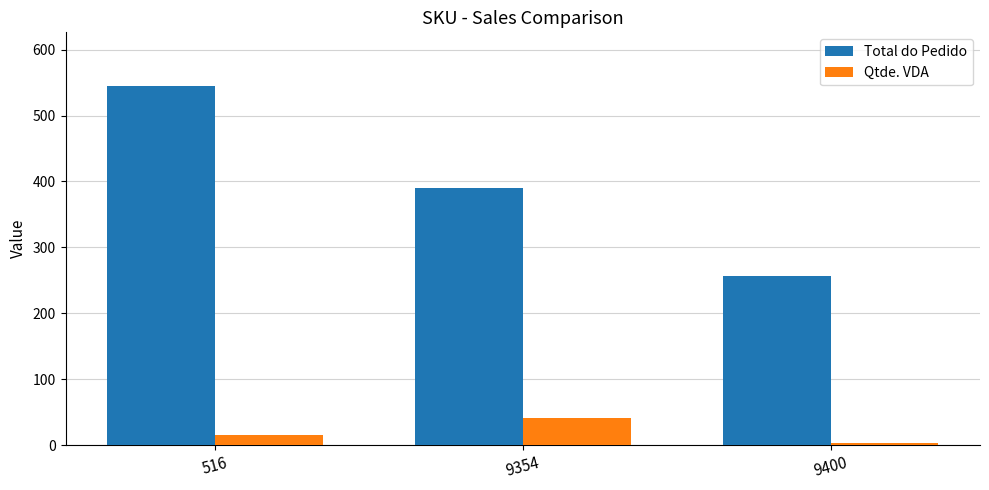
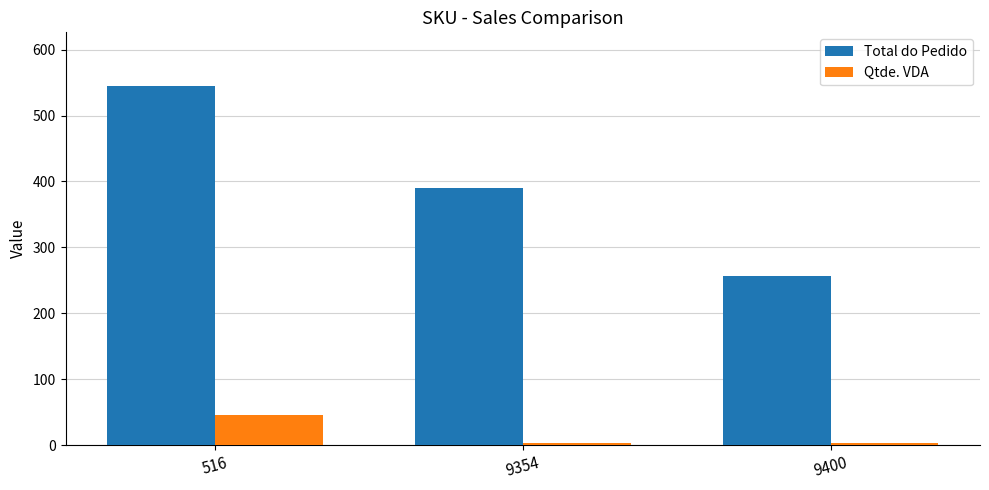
Qtde. VDA, 516: 20 -> 50
Qtde. VDA, 9354: 40 -> 0
